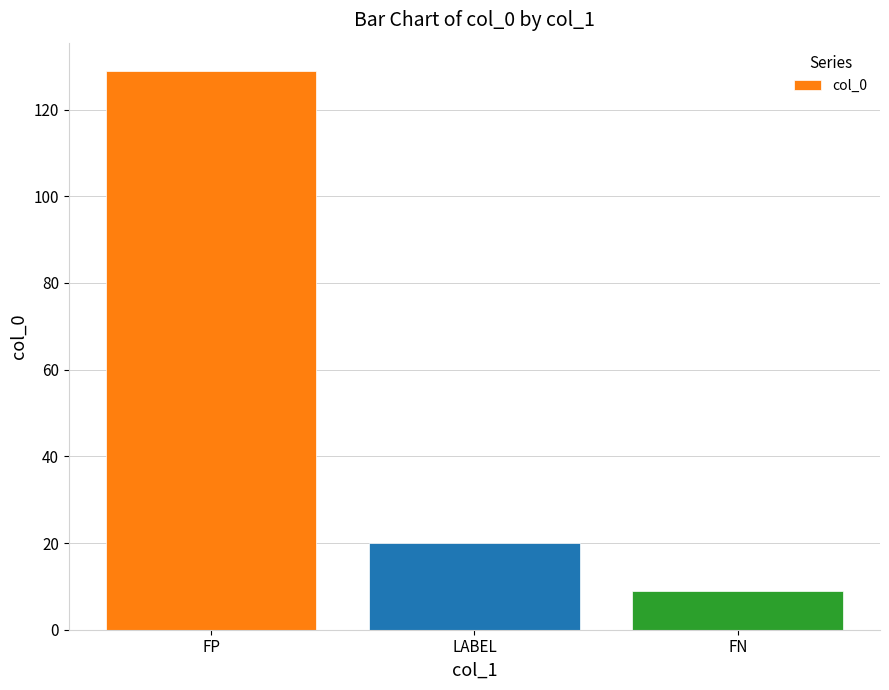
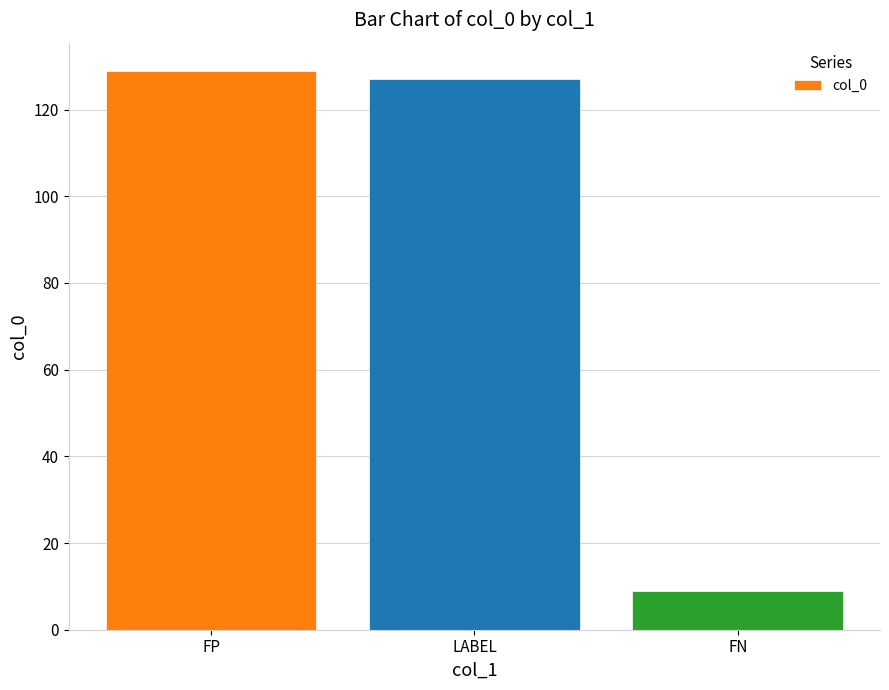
LABEL: 20 -> 127
